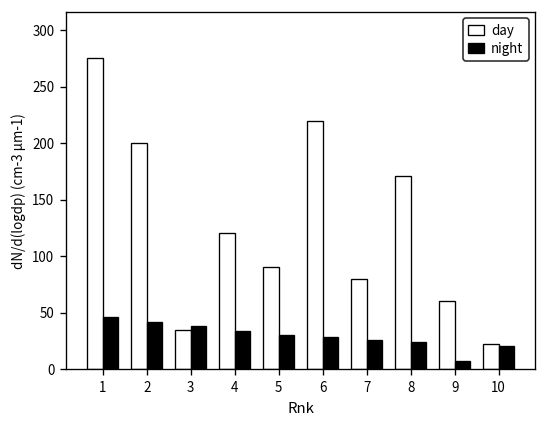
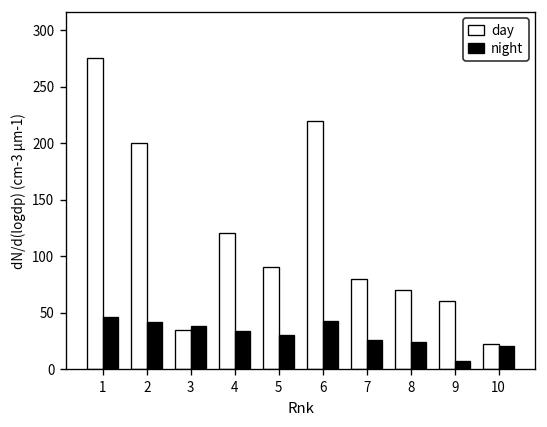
night, 6: 30 -> 40
day, 8: 170 -> 70
